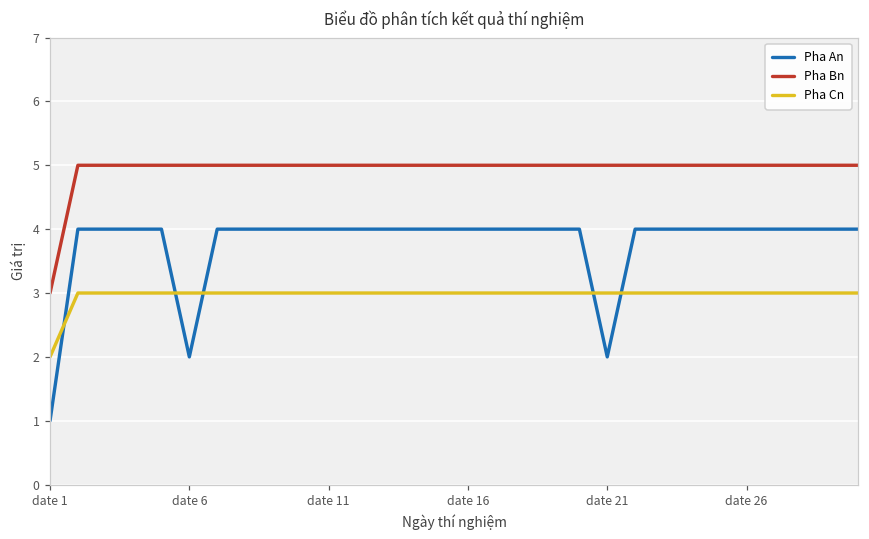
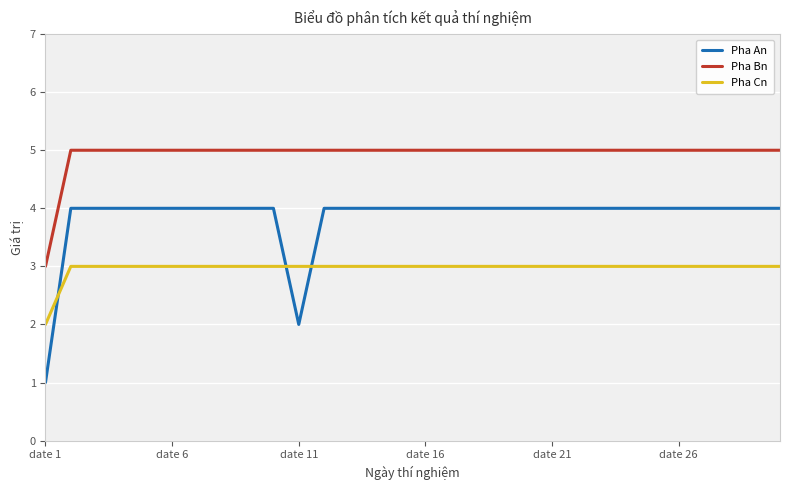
Pha An, date 6: 2 -> 4
Pha An, date 11: 4 -> 2
Pha An, date 21: 2 -> 4
